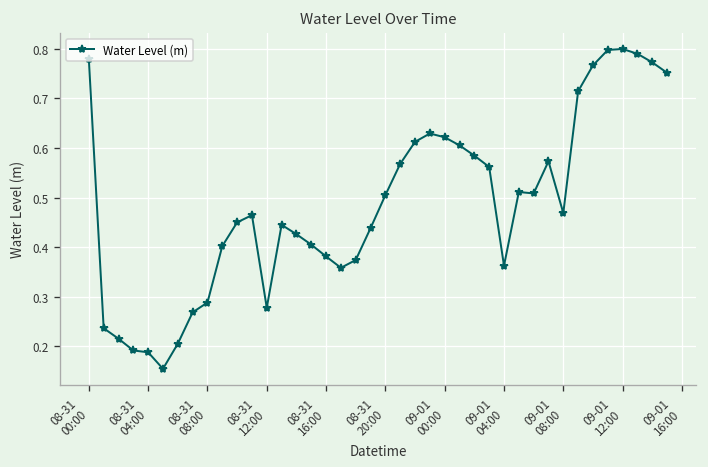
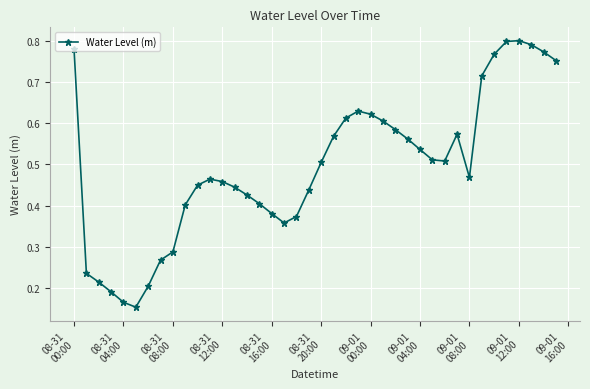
08-31 04:00: 0.19 -> 0.17
08-31 12:00: 0.28 -> 0.46
09-01 04:00: 0.36 -> 0.54
